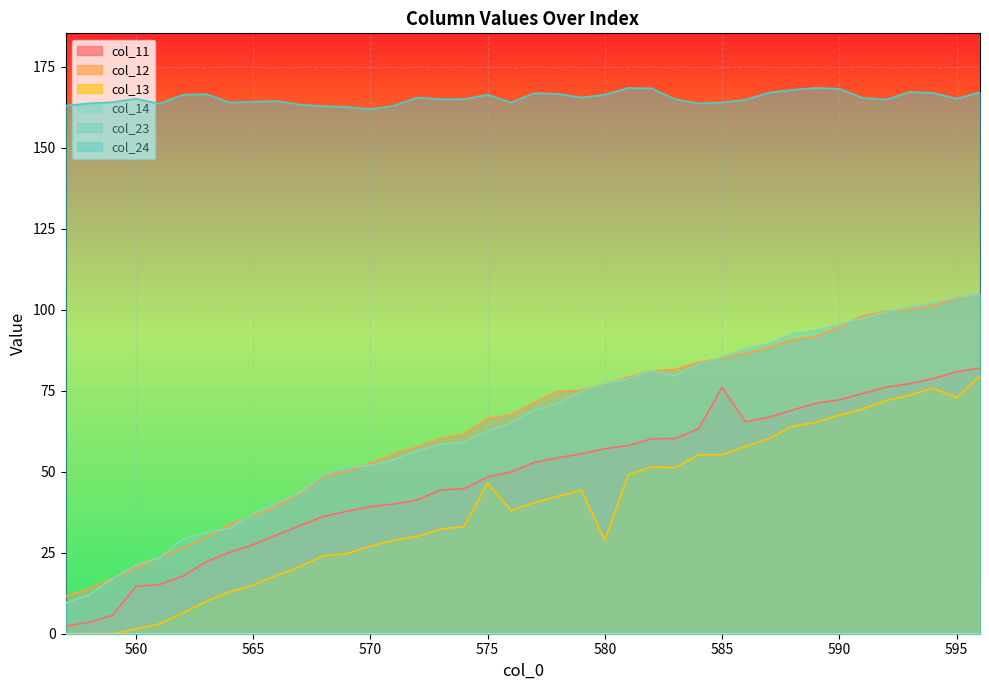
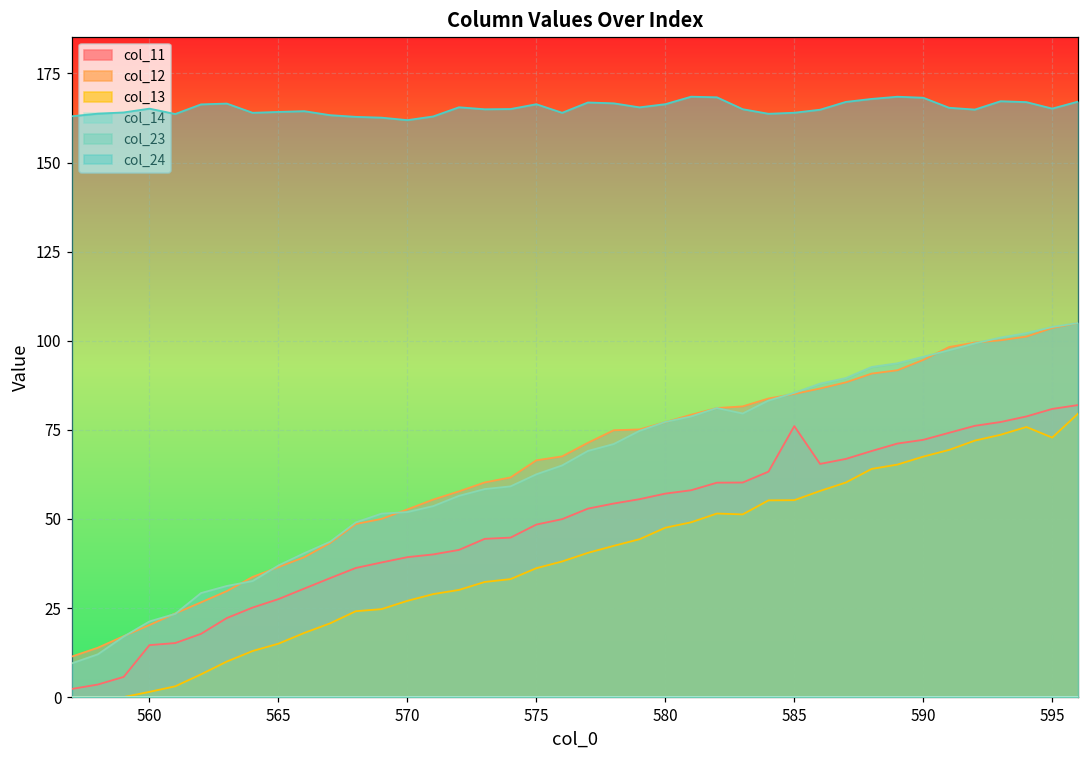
col_13, 575: 46 -> 36
col_13, 580: 29 -> 48
